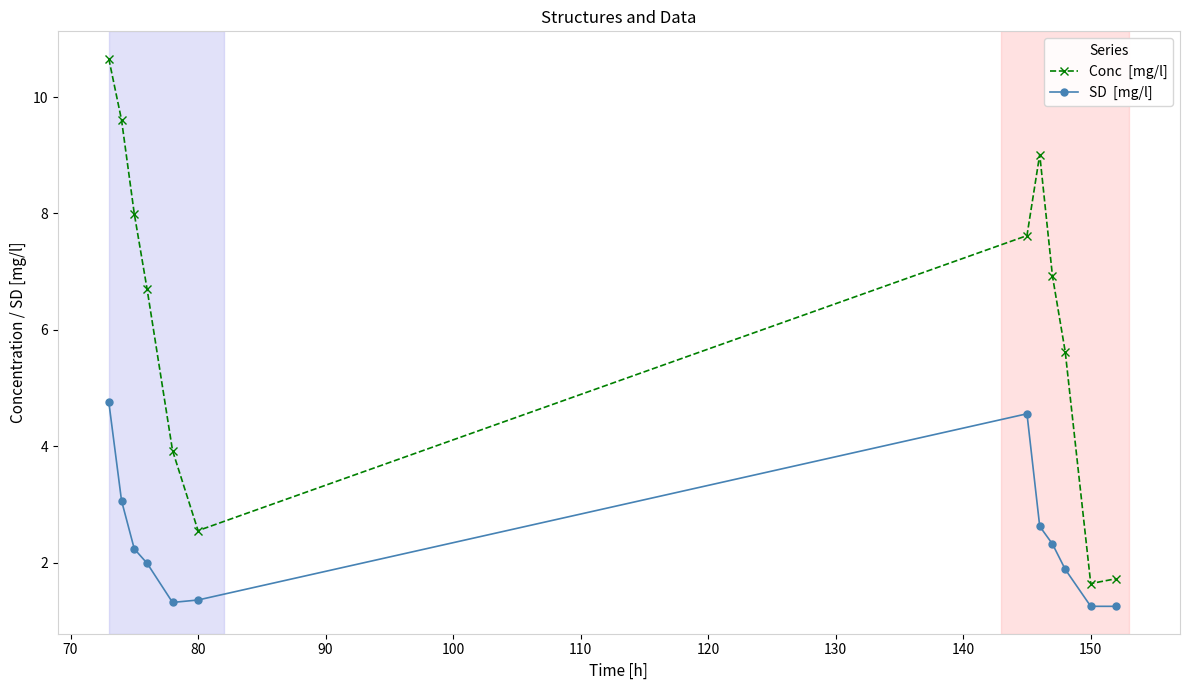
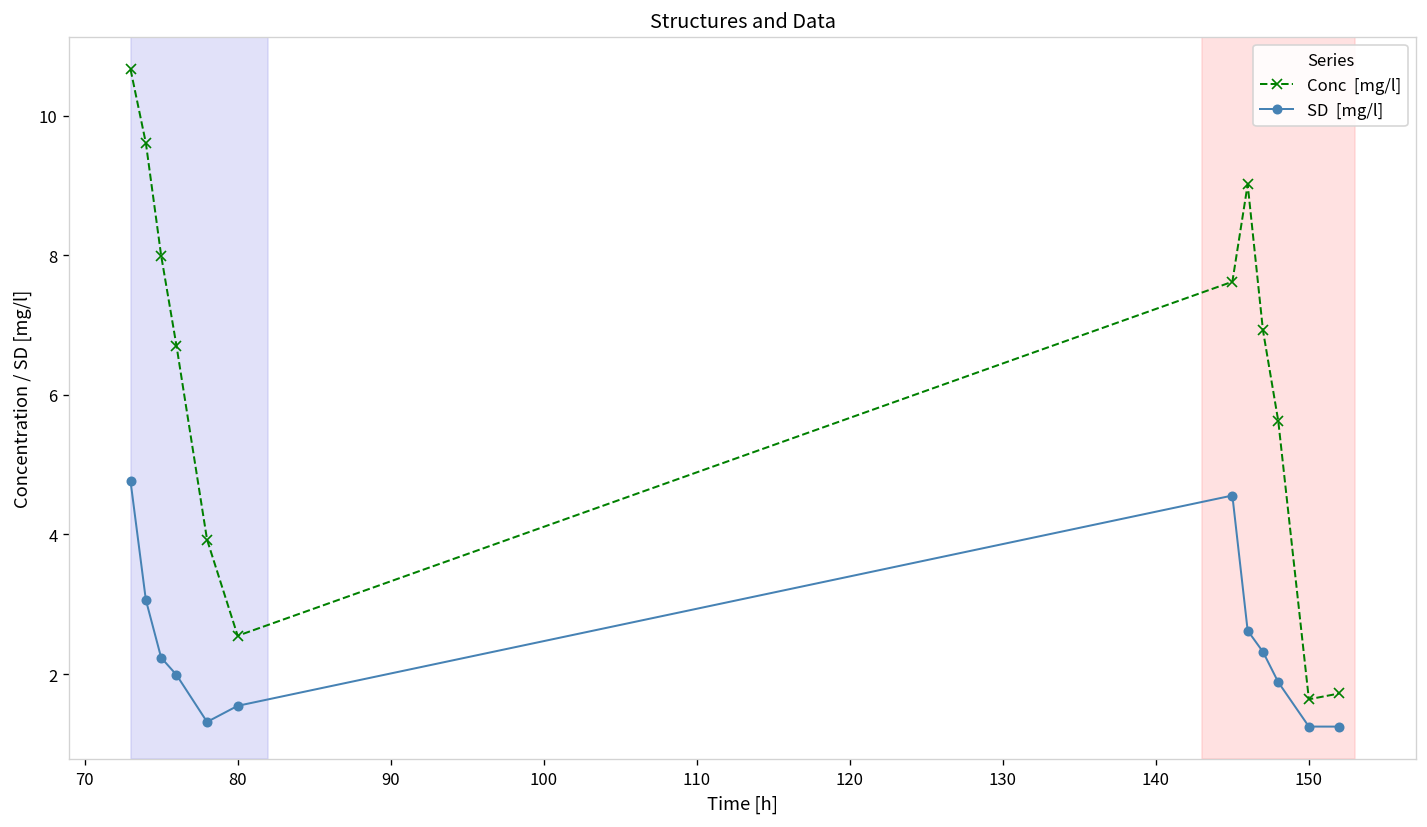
SD [mg/l], 80: 1.4 -> 1.5
